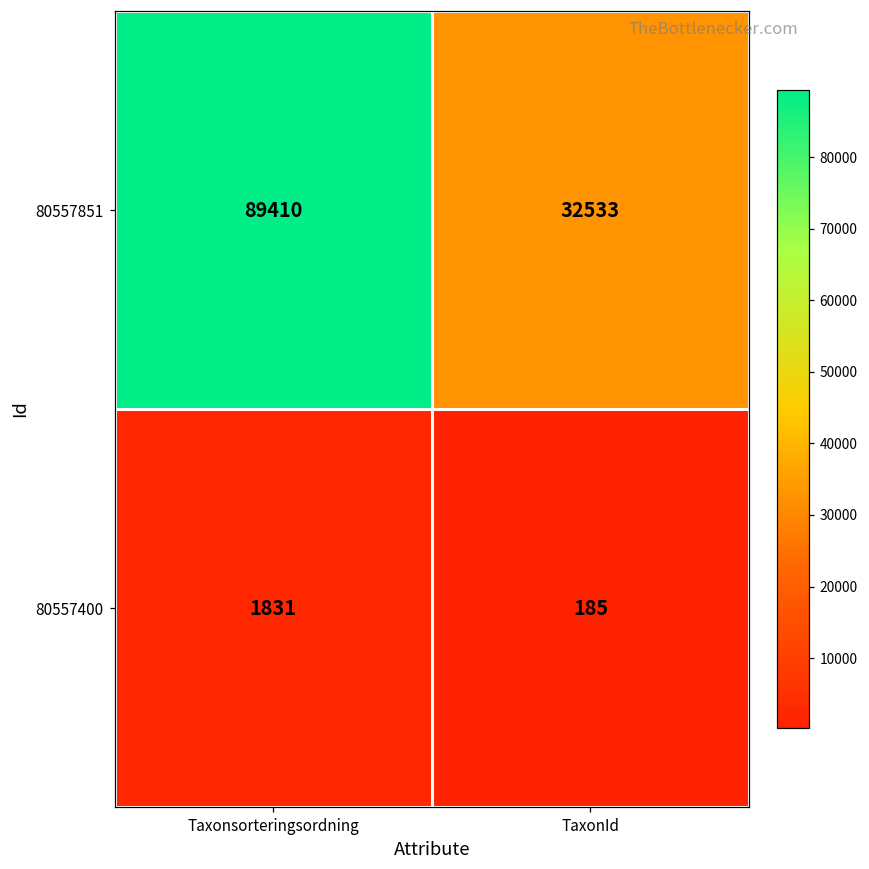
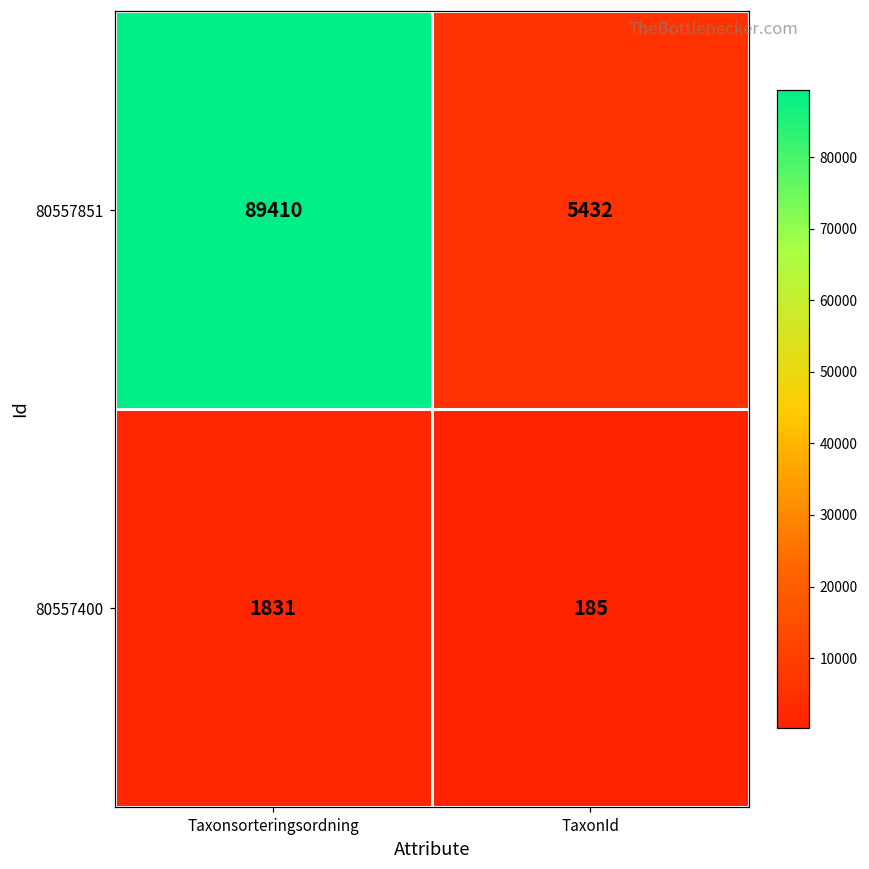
80557851, TaxonId: 32533 -> 5432
